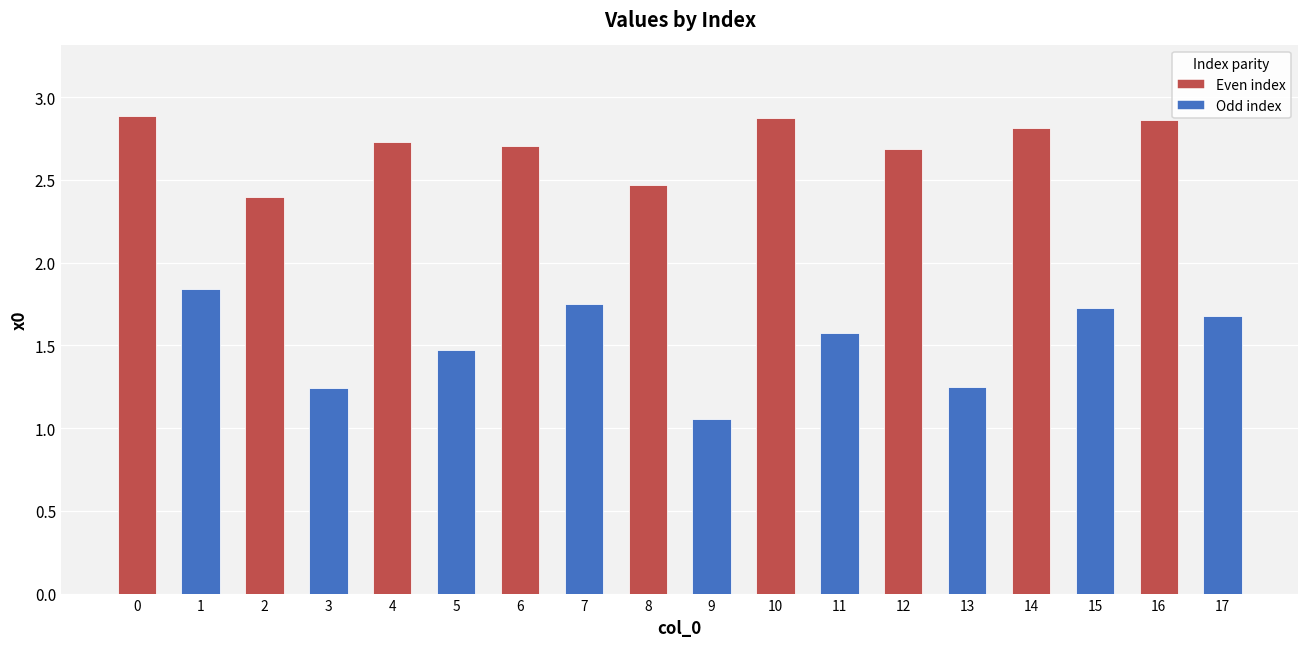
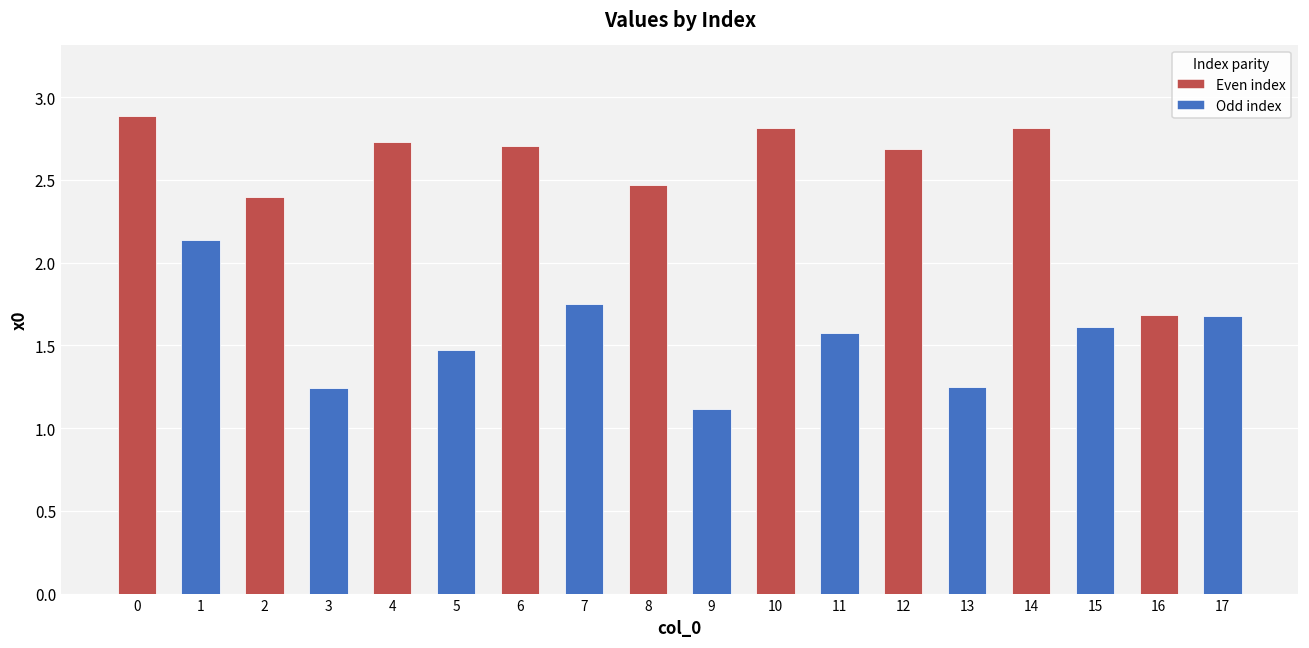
1: 1.84 -> 2.14
9: 1.06 -> 1.11
10: 2.88 -> 2.82
15: 1.72 -> 1.61
16: 2.86 -> 1.68
